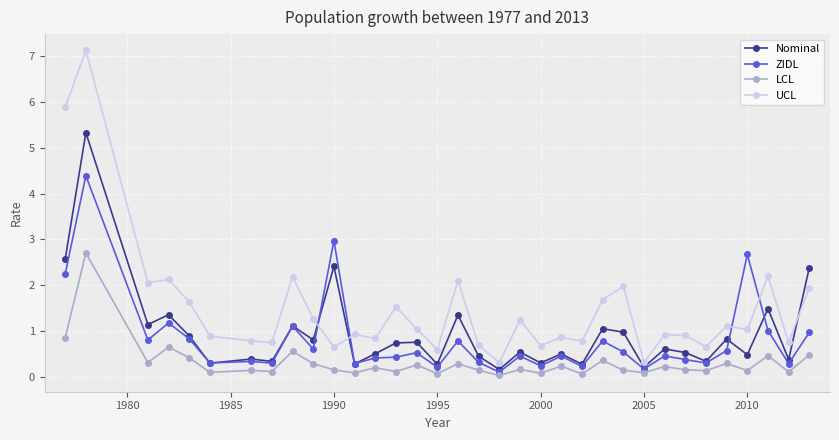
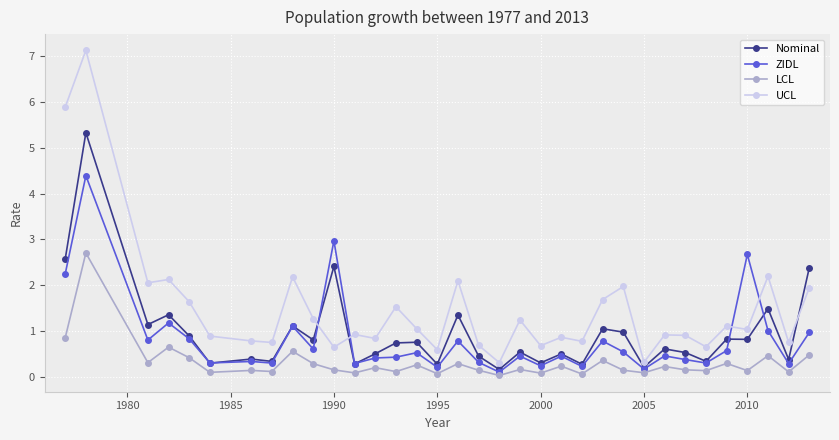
Nominal, 2010: 0.5 -> 0.8
